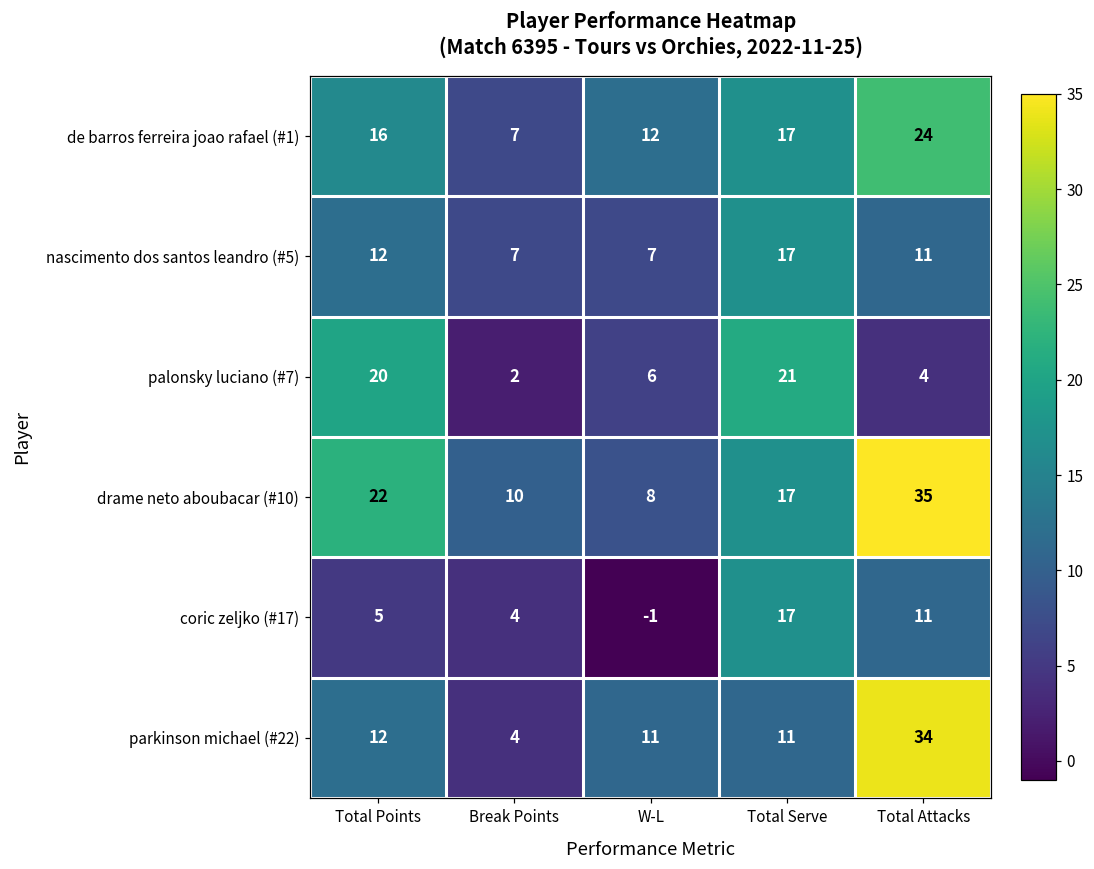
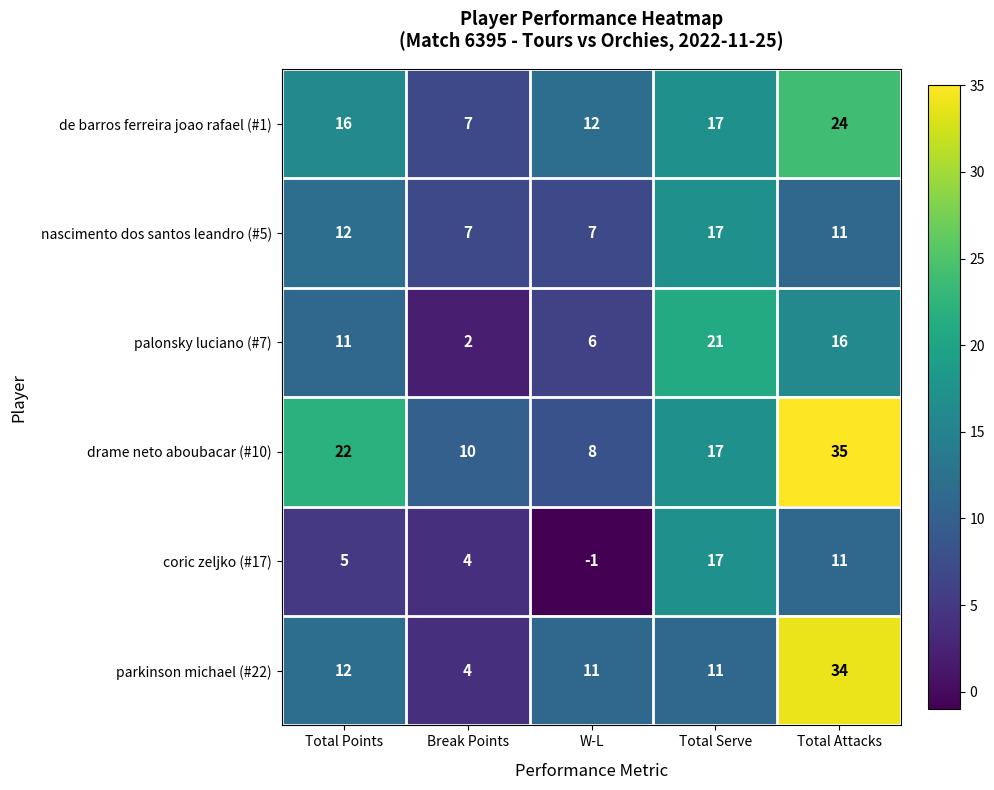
palonsky luciano (#7), Total Points: 20 -> 11
palonsky luciano (#7), Total Attacks: 4 -> 16
